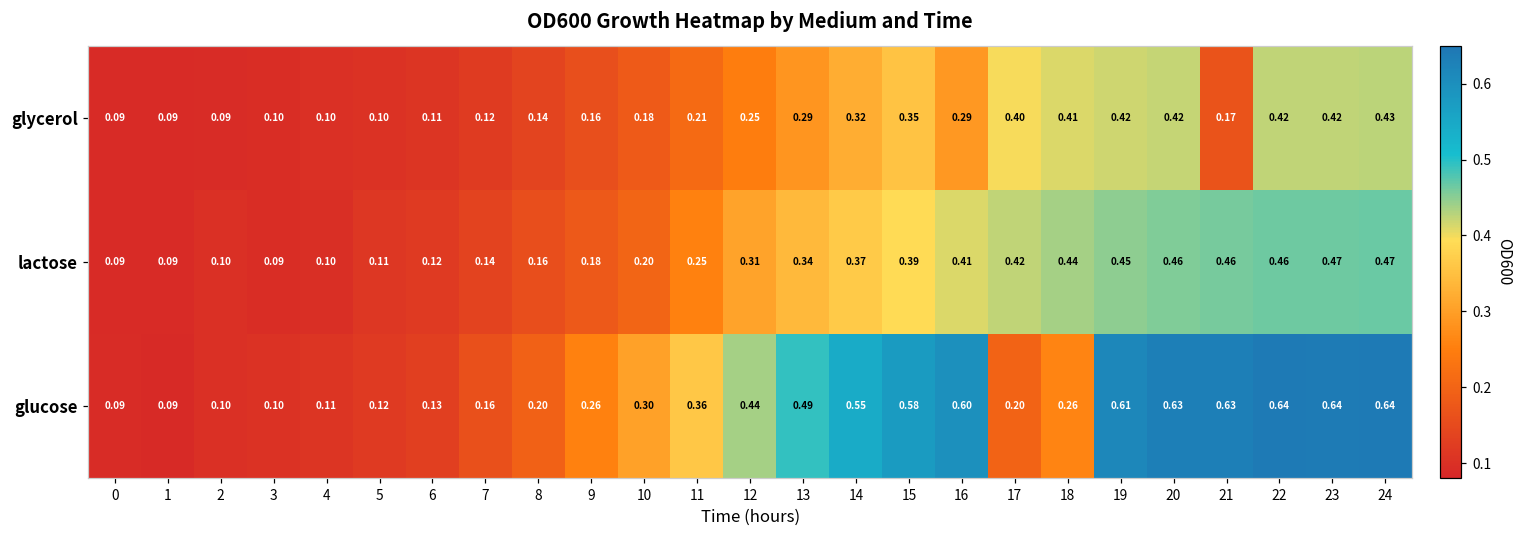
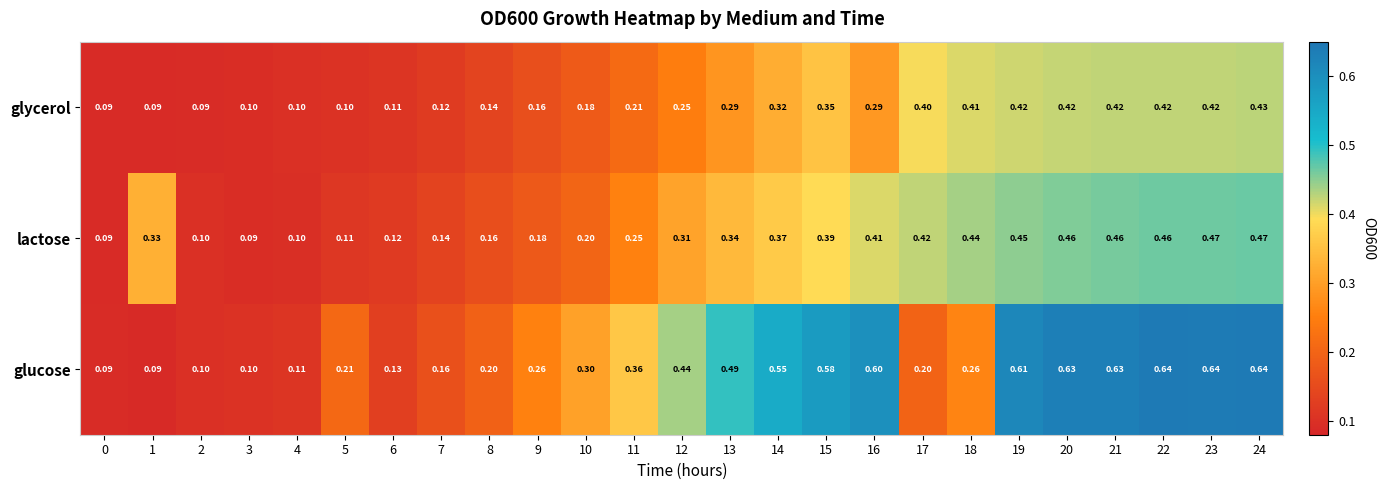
glycerol, 21: 0.17 -> 0.42
lactose, 1: 0.09 -> 0.33
glucose, 5: 0.12 -> 0.21
